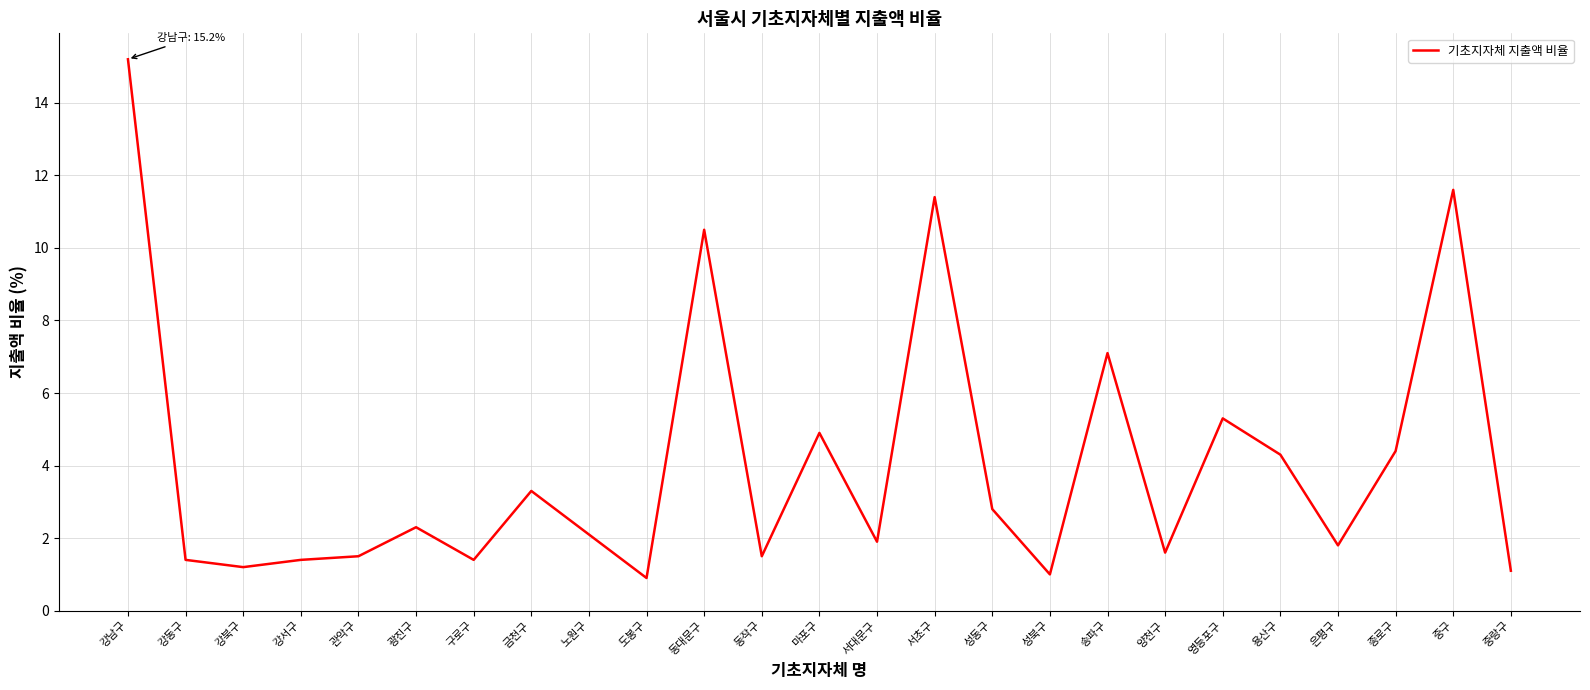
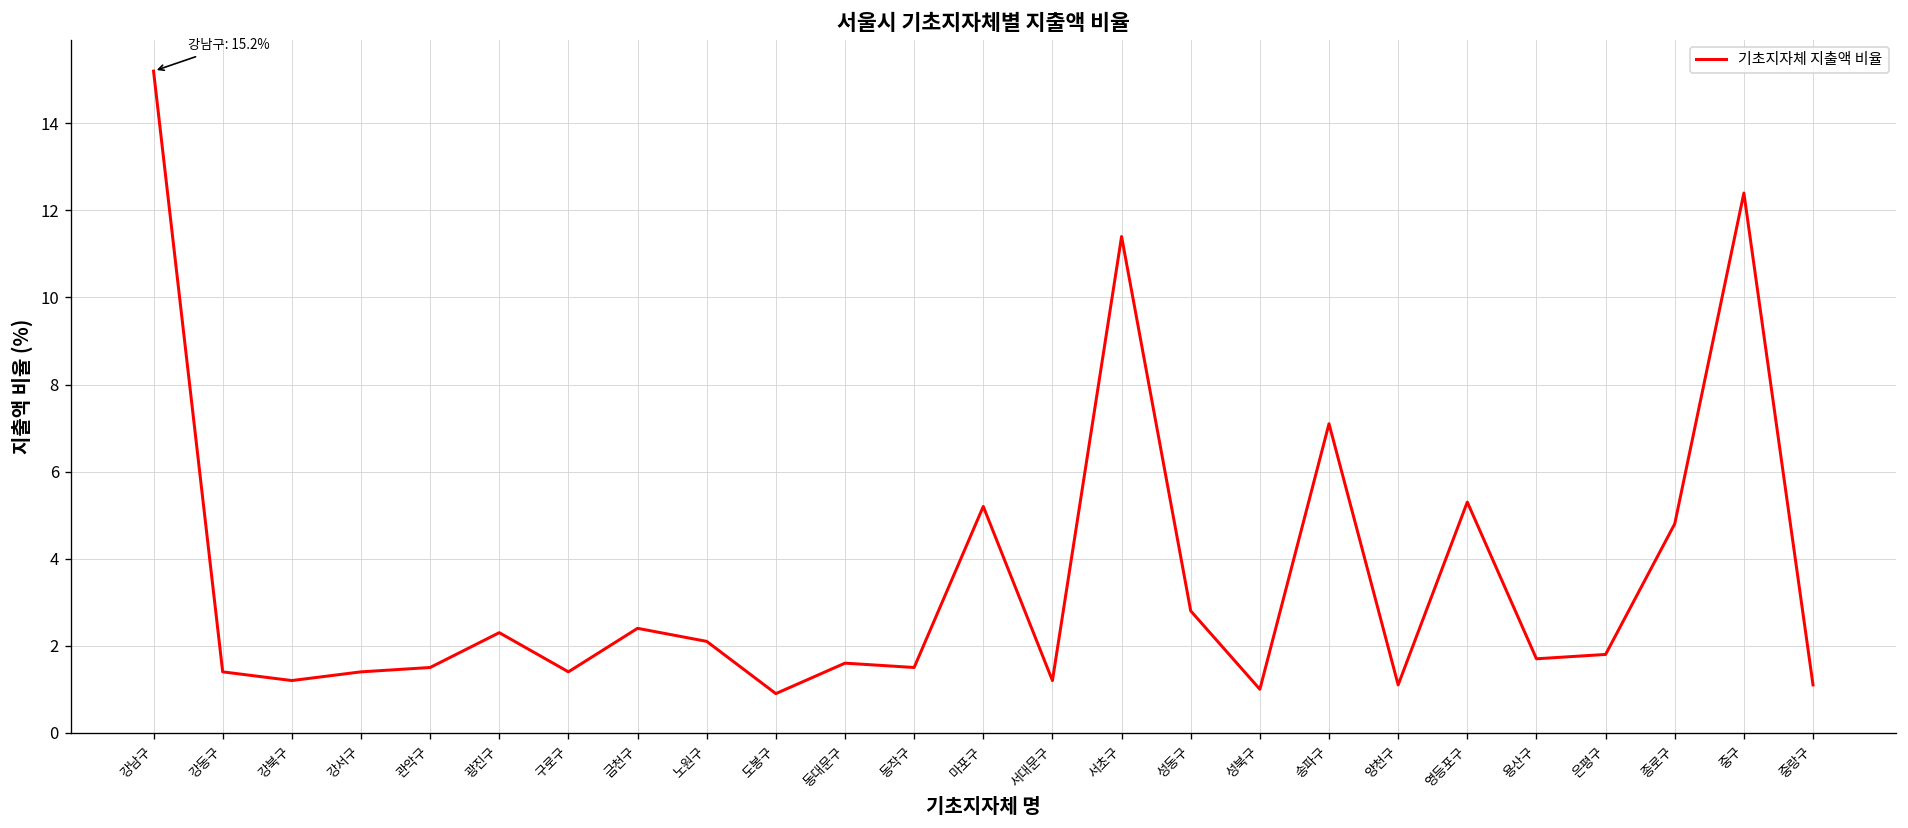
금천구: 3.3 -> 2.4
동대문구: 10.5 -> 1.6
마포구: 4.9 -> 5.2
서대문구: 1.9 -> 1.2
양천구: 1.6 -> 1.1
용산구: 4.3 -> 1.7
종로구: 4.4 -> 4.8
중구: 11.6 -> 12.4
